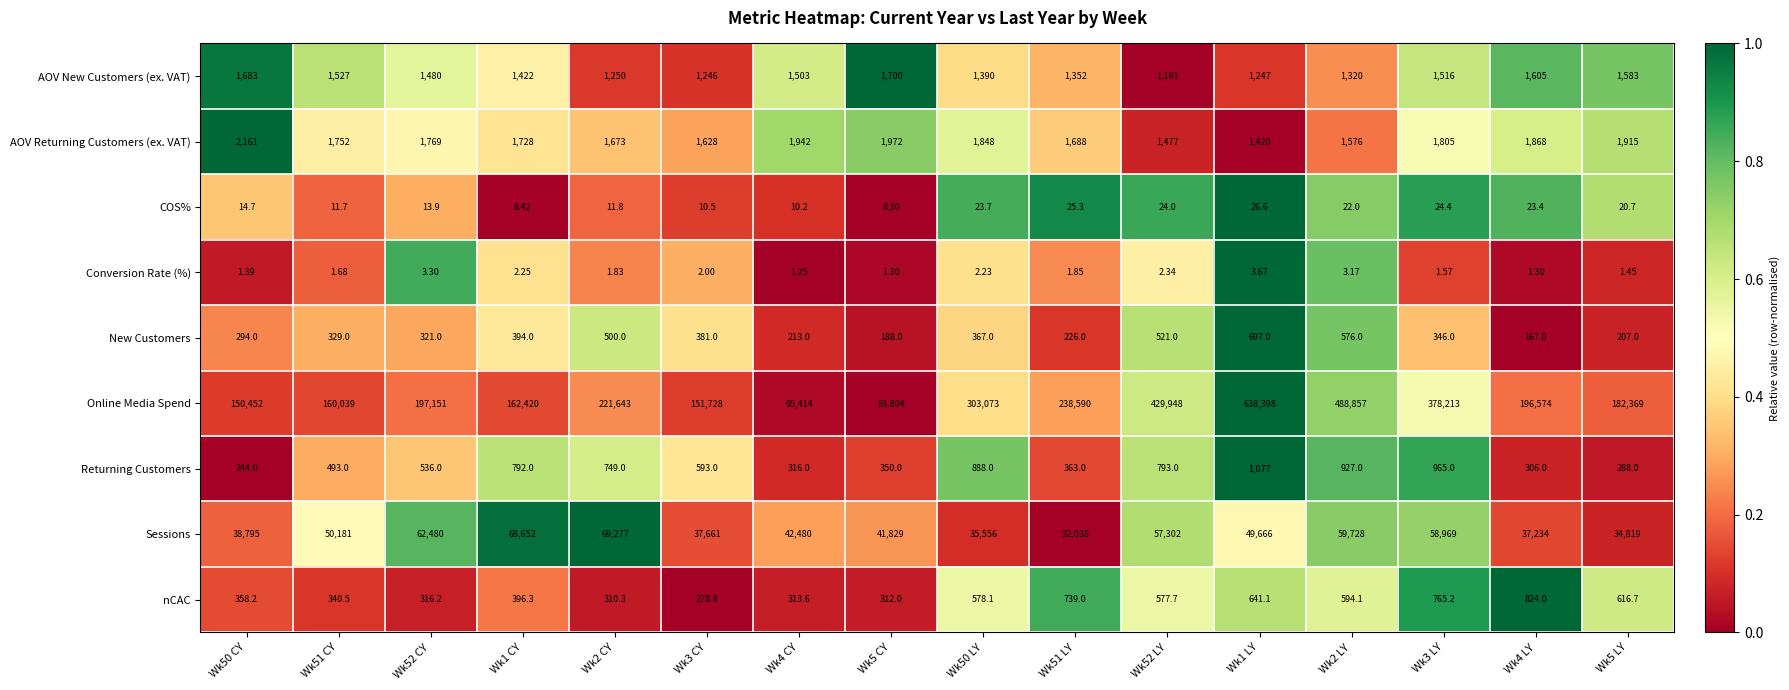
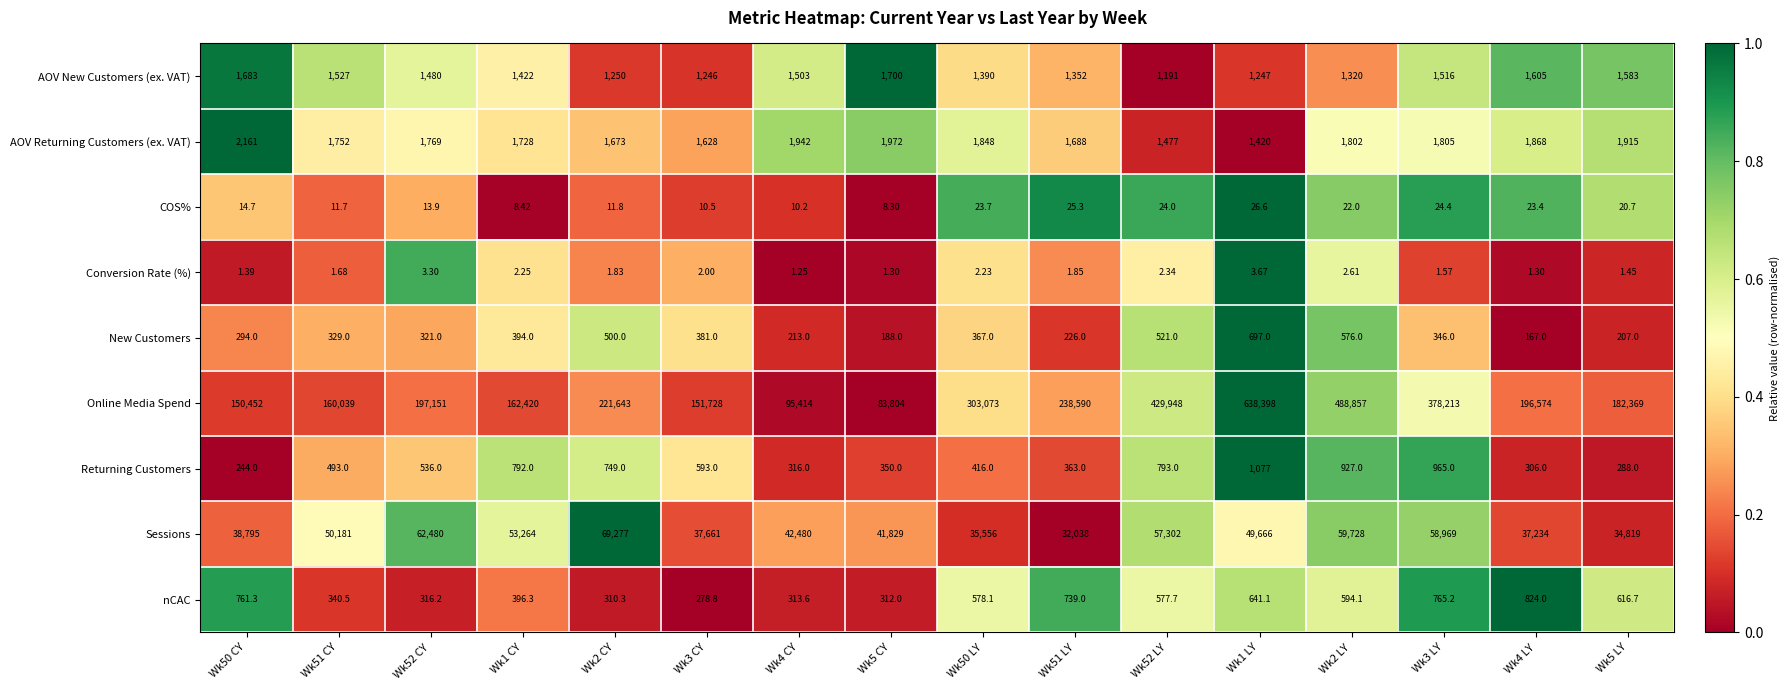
AOV Returning Customers (ex. VAT), Wk2 LY: 1,576 -> 1,802
Conversion Rate (%), Wk2 LY: 3.17 -> 2.61
Returning Customers, Wk50 LY: 888.0 -> 416.0
Sessions, Wk1 CY: 68,652 -> 53,264
nCAC, Wk50 CY: 358.2 -> 761.3
